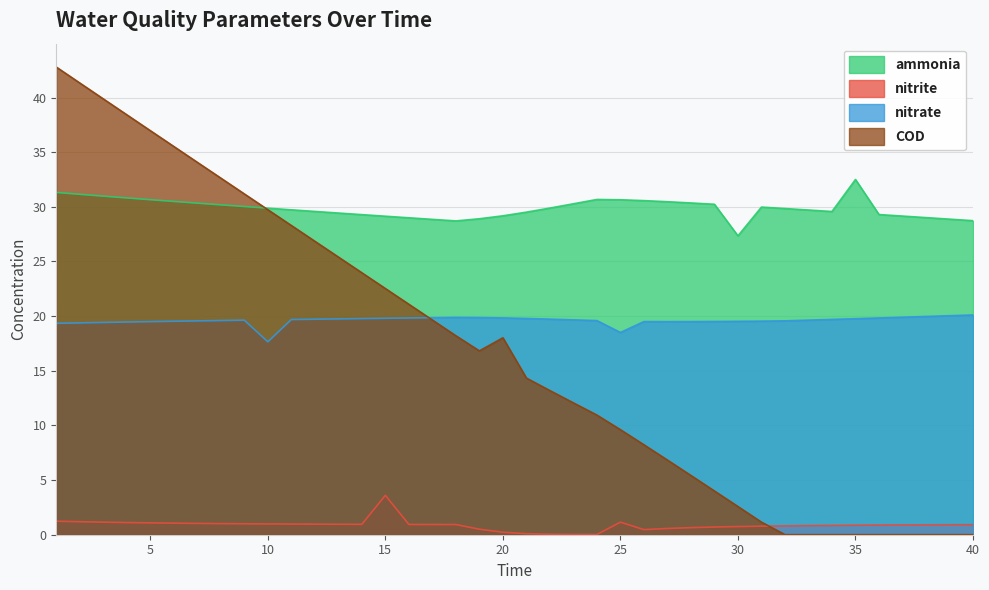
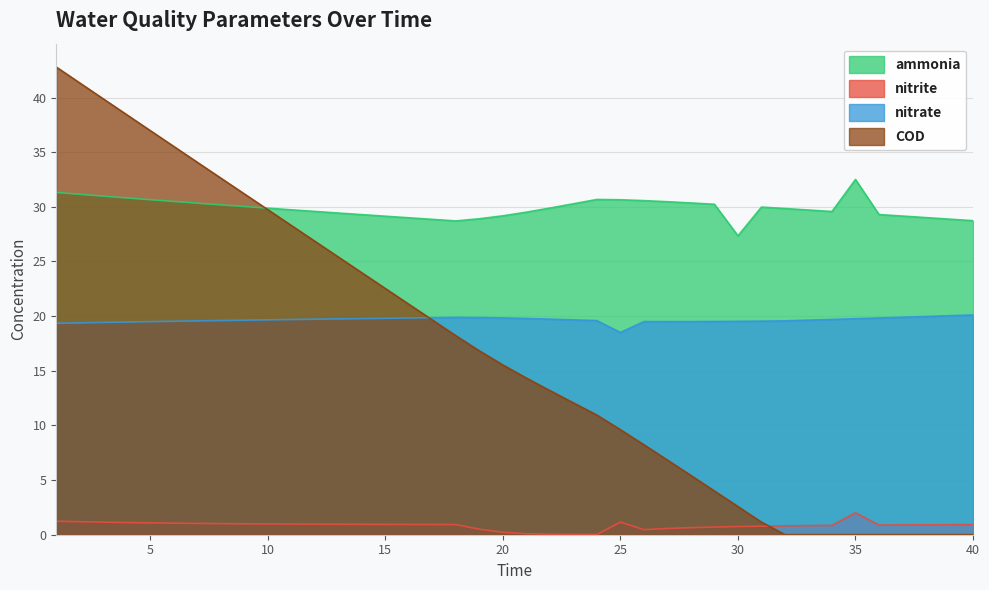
nitrate, 10: 17.7 -> 19.7
nitrite, 15: 3.6 -> 0.9
COD, 20: 18.0 -> 15.5
nitrite, 35: 0.9 -> 2.0
